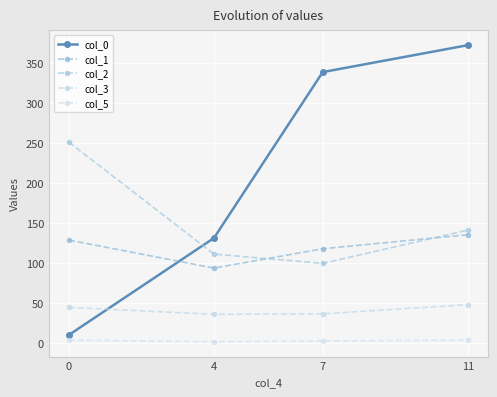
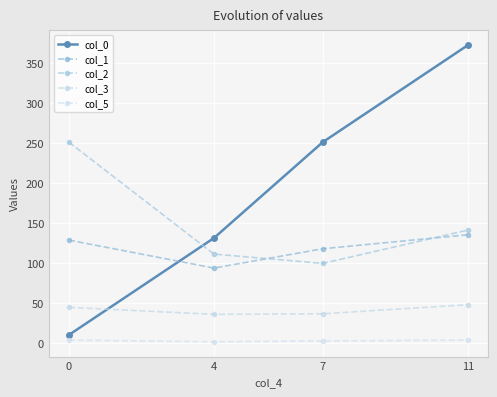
col_0, 7: 340 -> 250
